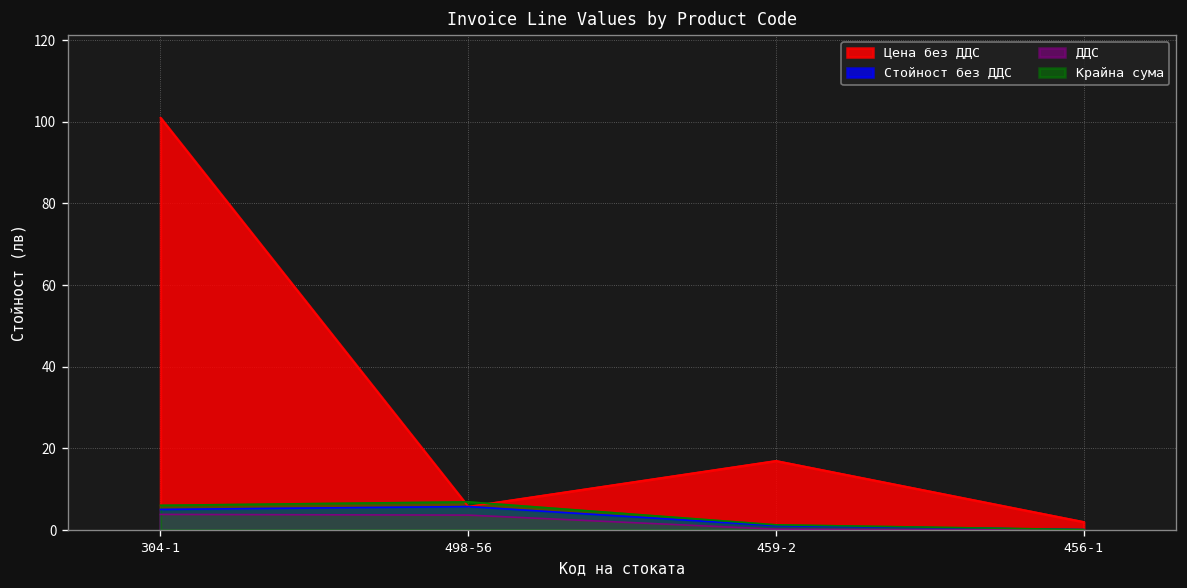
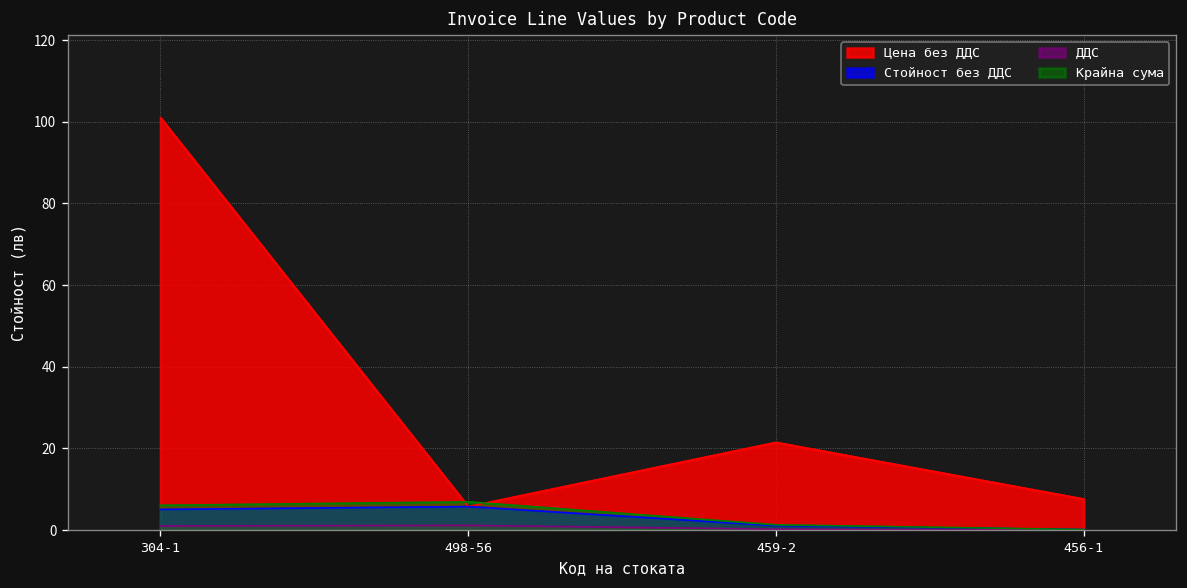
ДДС, 304-1: 4 -> 1
ДДС, 498-56: 4 -> 1
Цена без ДДС, 459-2: 17 -> 21
Цена без ДДС, 456-1: 2 -> 8
